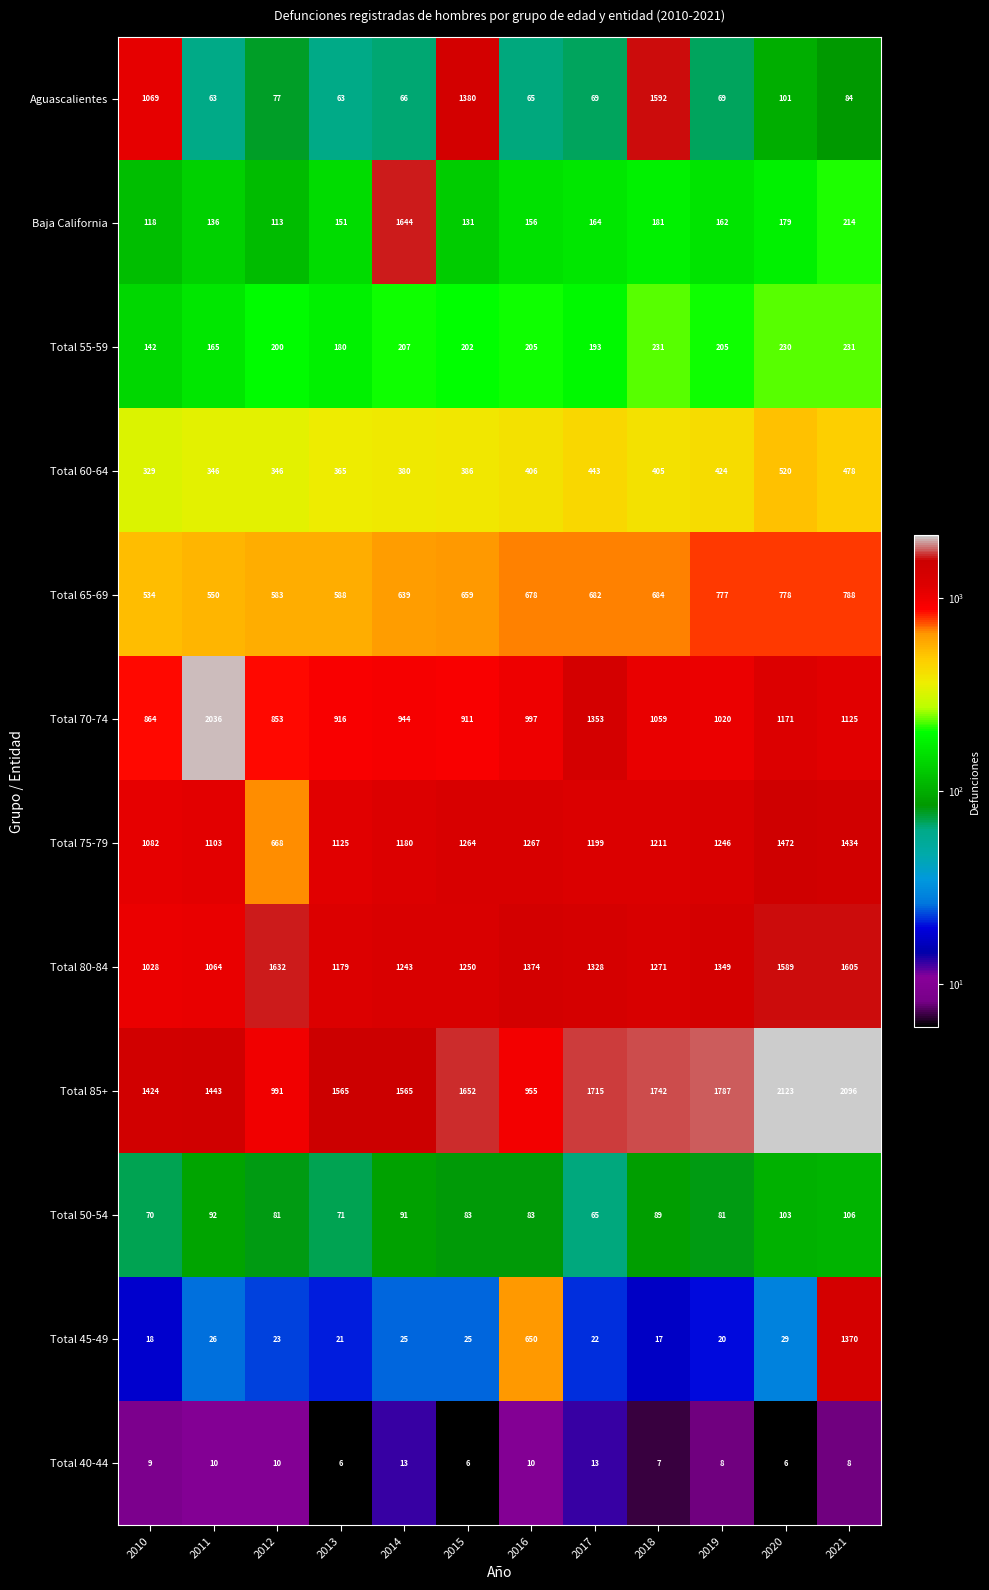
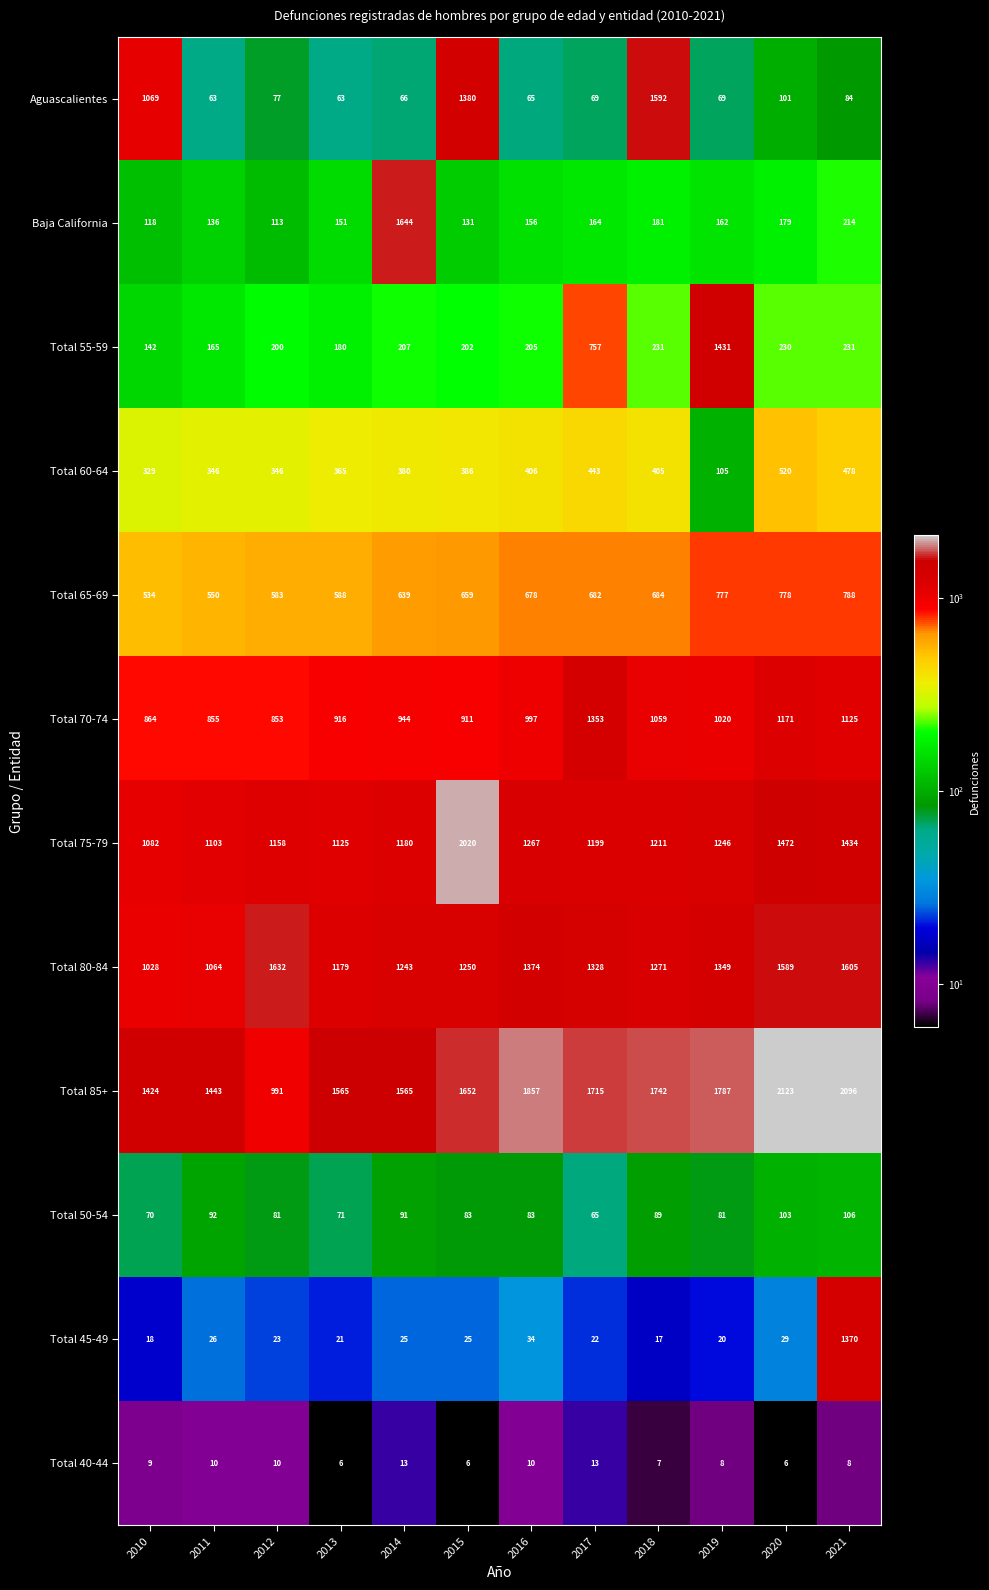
Total 55-59, 2017: 193 -> 757
Total 55-59, 2019: 205 -> 1431
Total 60-64, 2019: 424 -> 105
Total 70-74, 2011: 2036 -> 855
Total 75-79, 2012: 668 -> 1158
Total 75-79, 2015: 1264 -> 2020
Total 85+, 2016: 955 -> 1857
Total 45-49, 2016: 650 -> 34
